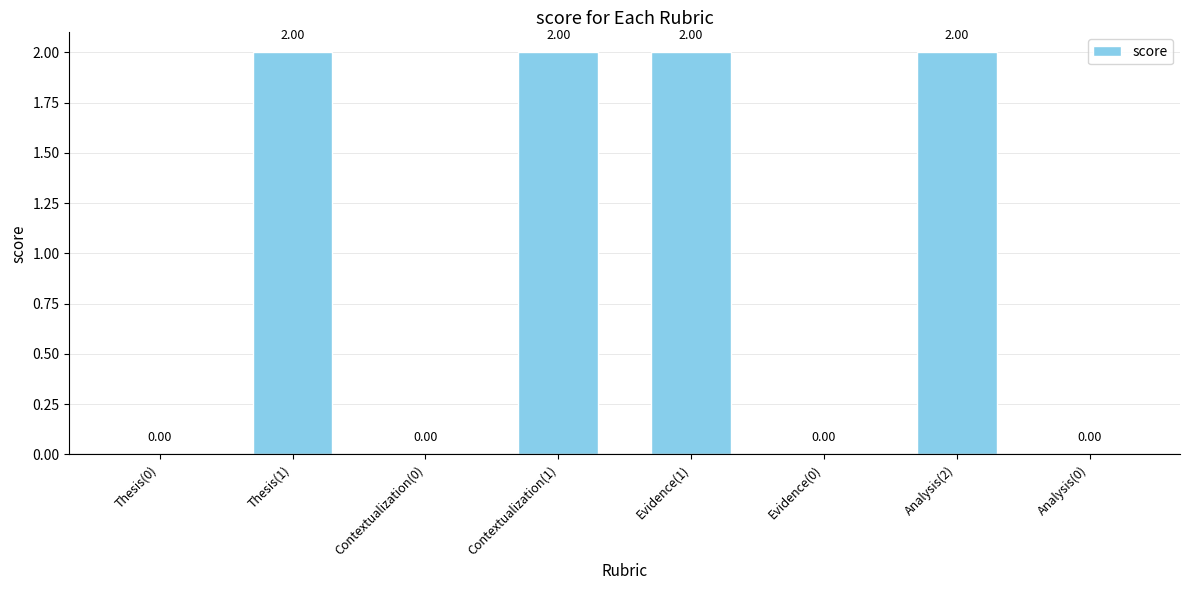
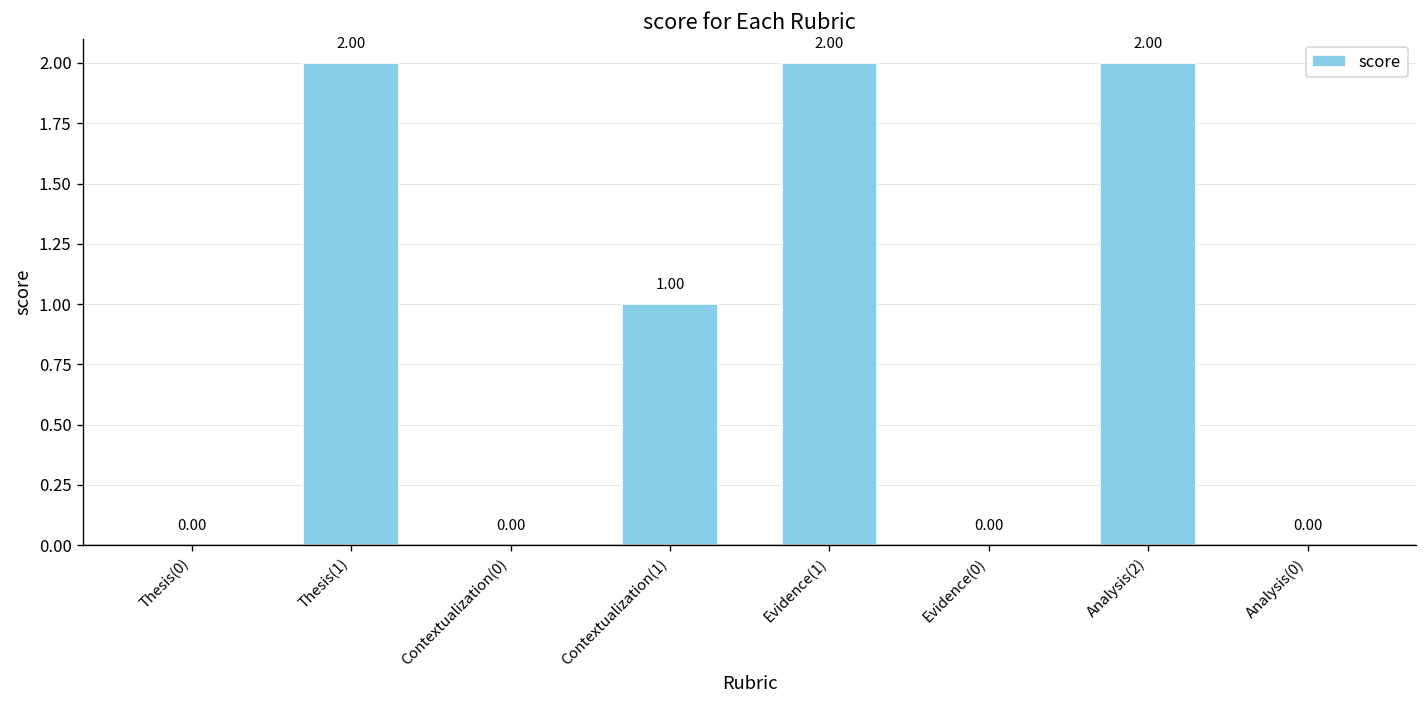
Contextualization(1): 2.00 -> 1.00
